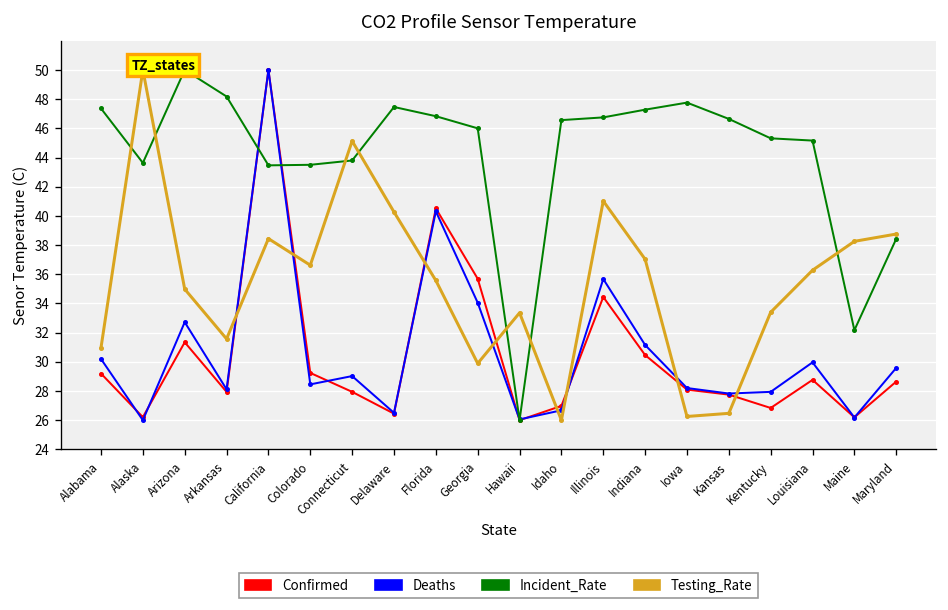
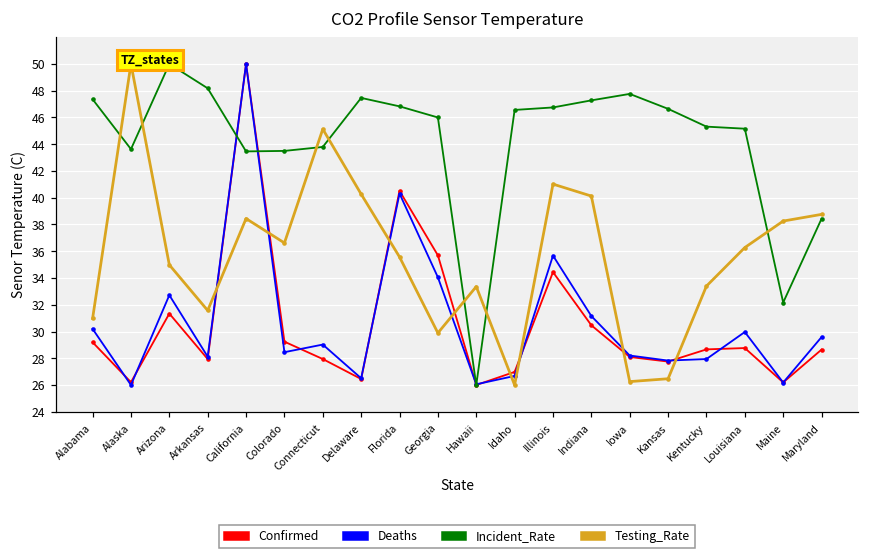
Testing_Rate, Indiana: 37.0 -> 40.1
Confirmed, Kentucky: 26.8 -> 28.7
